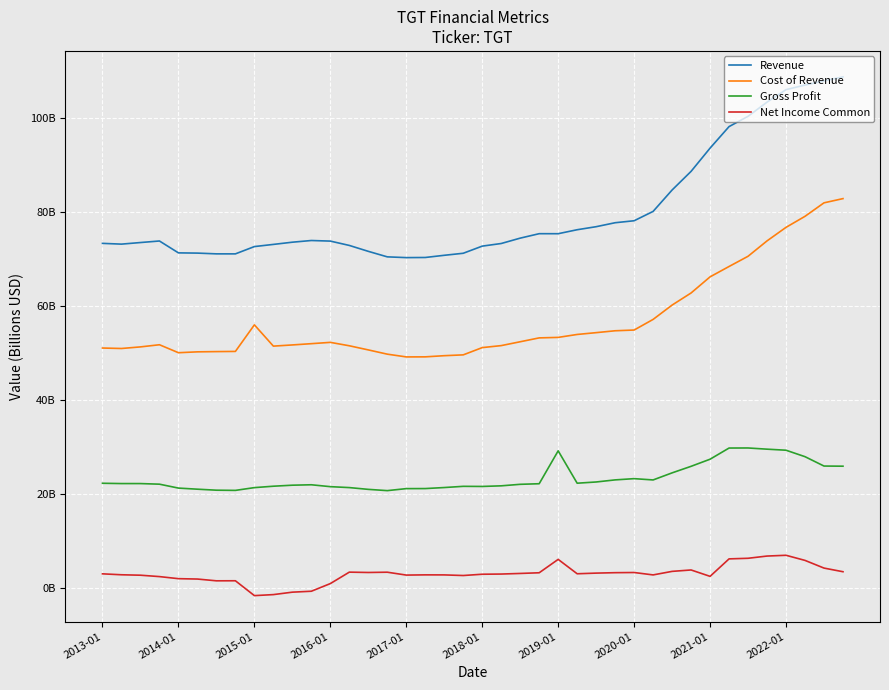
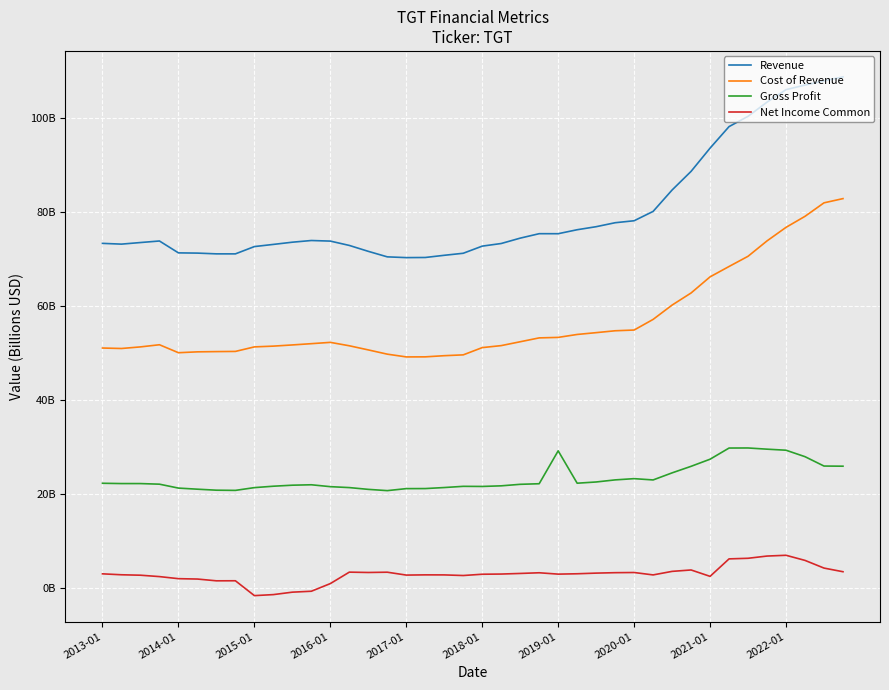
Cost of Revenue, 2015-01: 56000000000 -> 51000000000
Net Income Common, 2019-01: 6000000000 -> 3000000000
